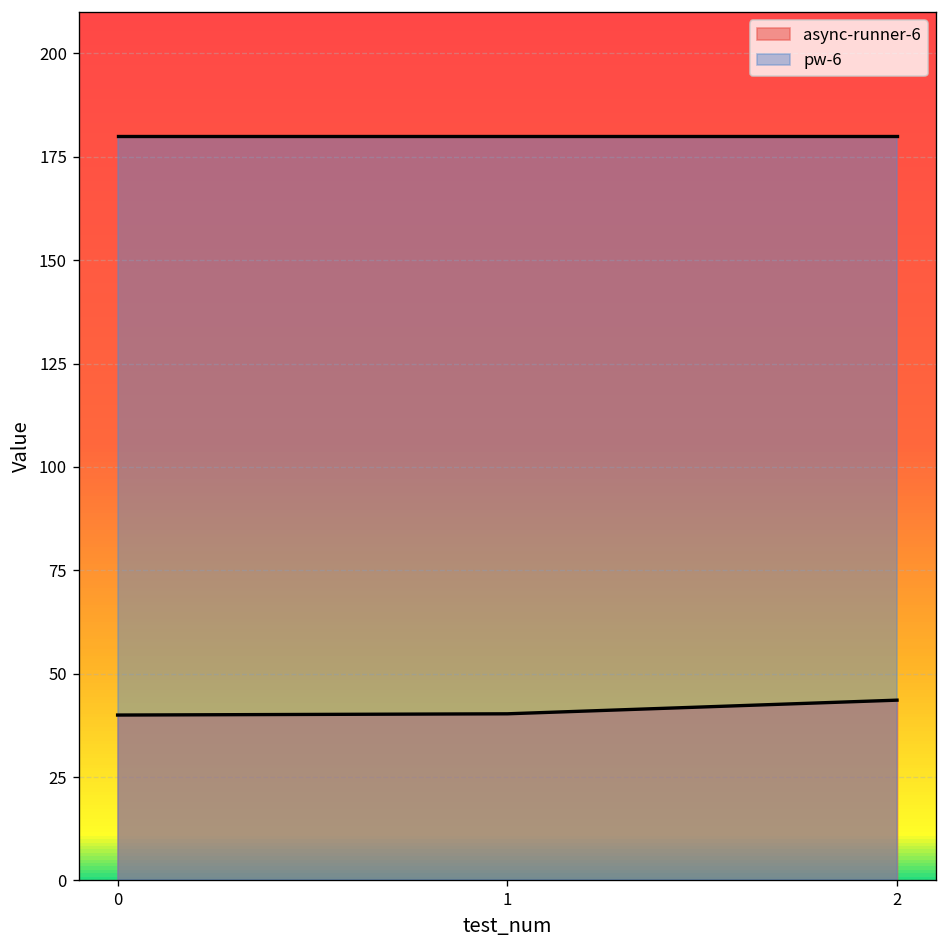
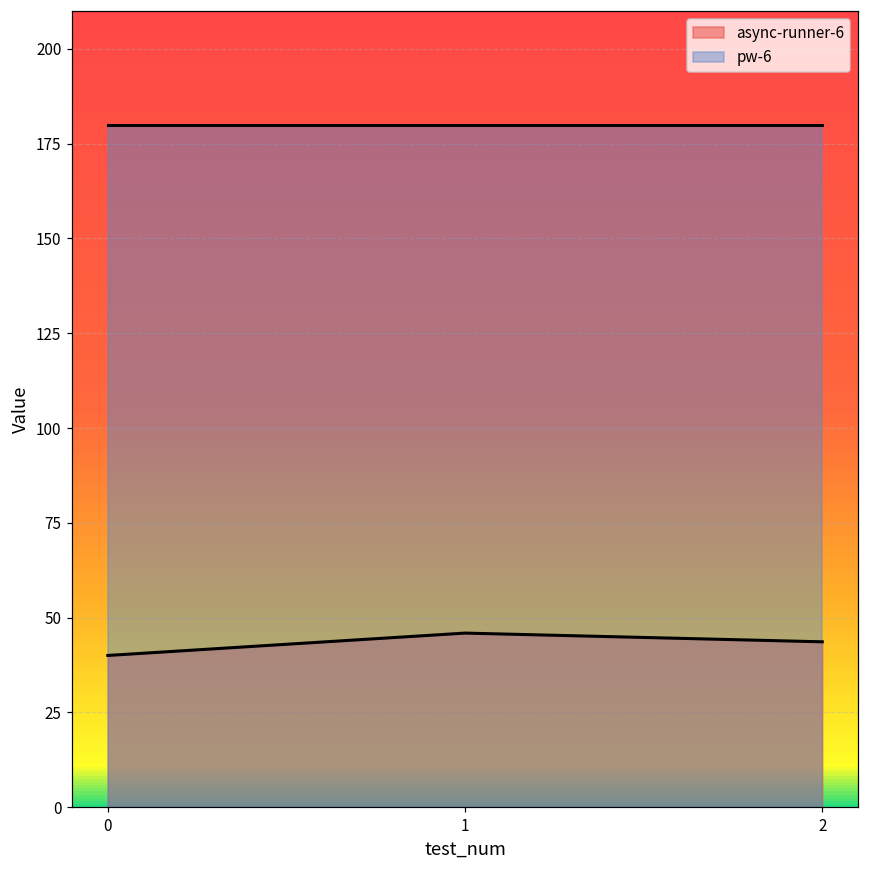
async-runner-6, 1: 40 -> 46
